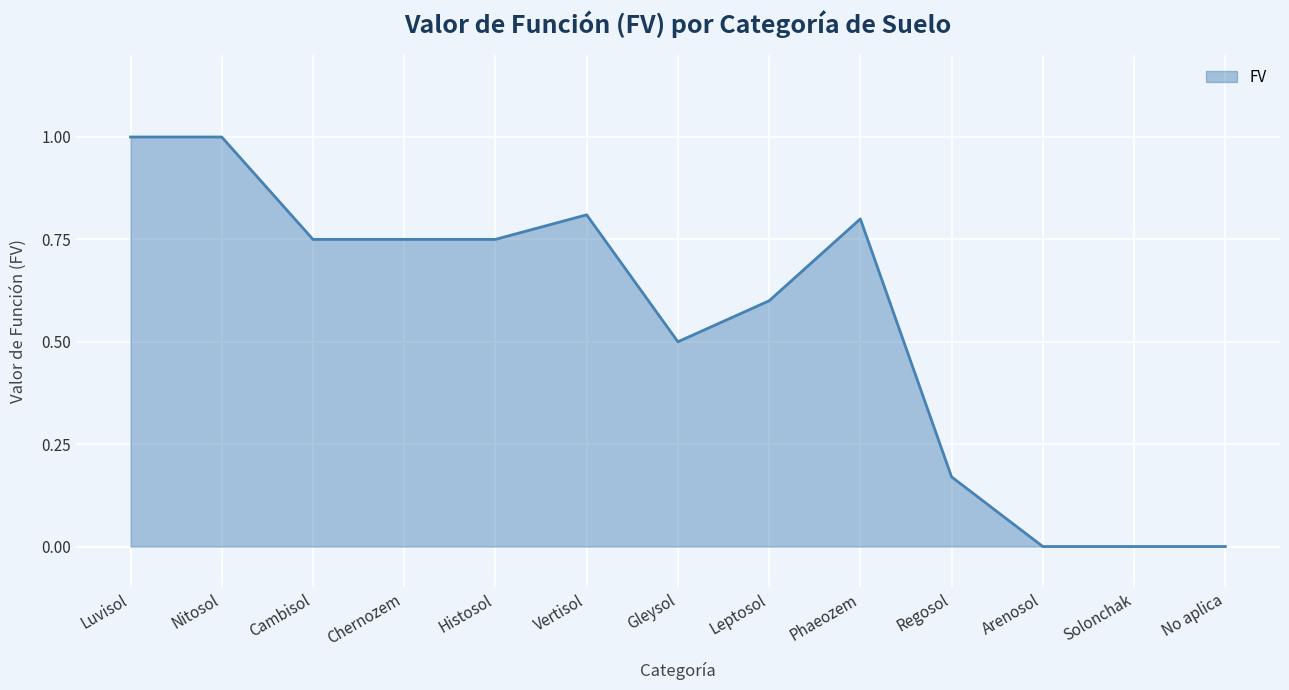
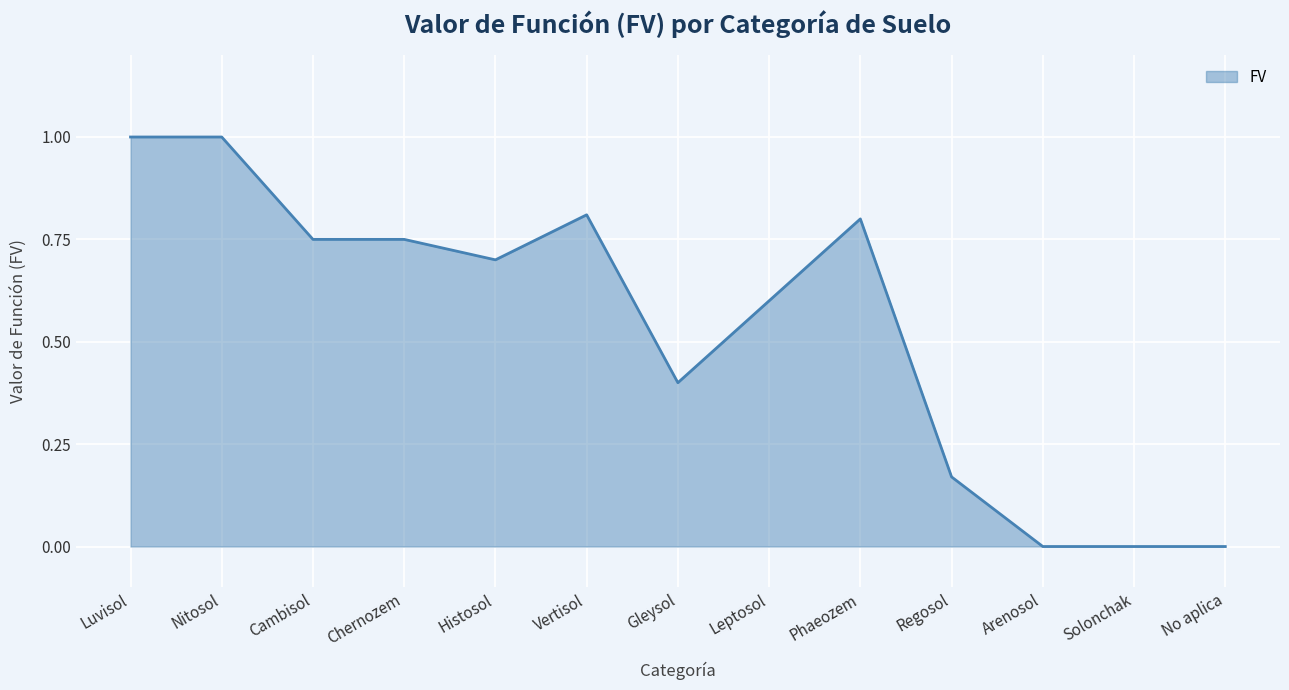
Histosol: 0.75 -> 0.70
Gleysol: 0.5 -> 0.4
